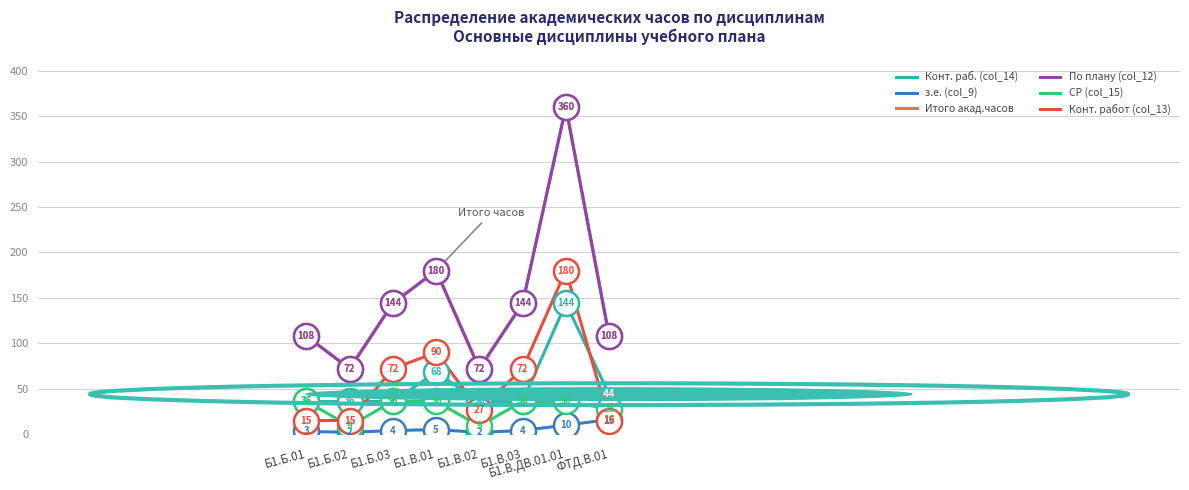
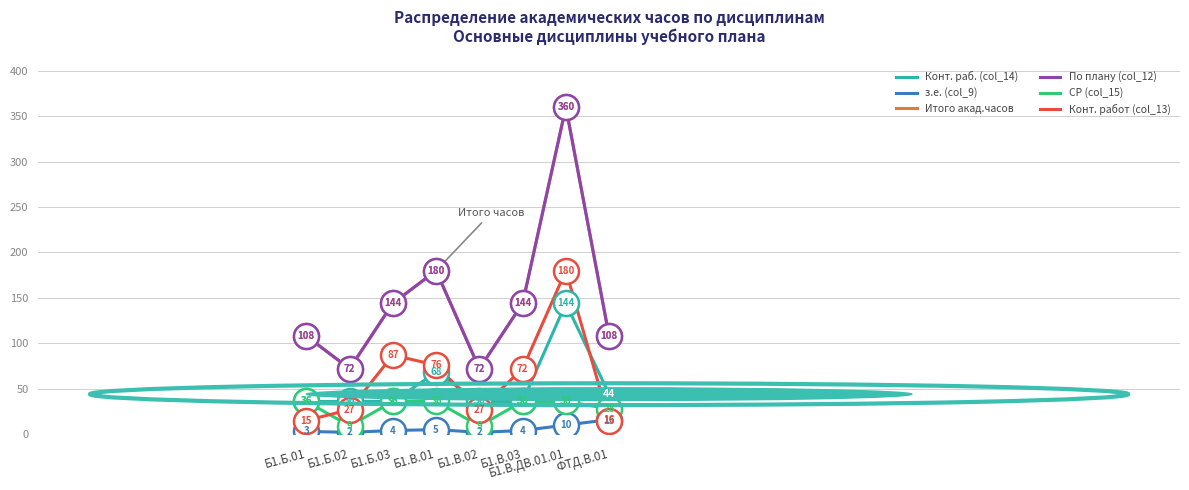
Конт. работ (col_13), Б1.Б.02: 15 -> 27
Конт. работ (col_13), Б1.Б.03: 72 -> 87
Конт. работ (col_13), Б1.В.01: 90 -> 76
